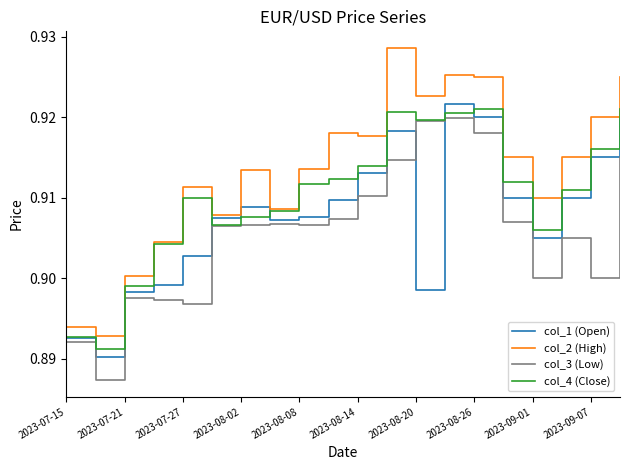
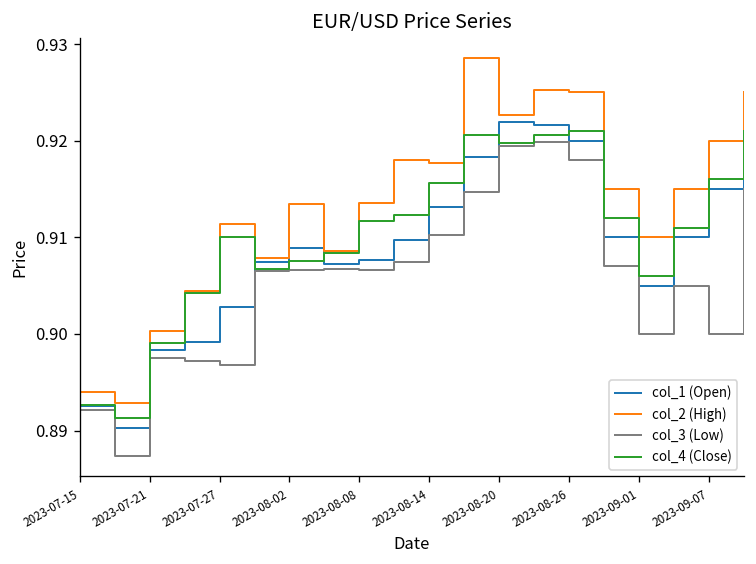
col_4 (Close), 2023-08-14: 0.914 -> 0.916
col_1 (Open), 2023-08-20: 0.899 -> 0.922
